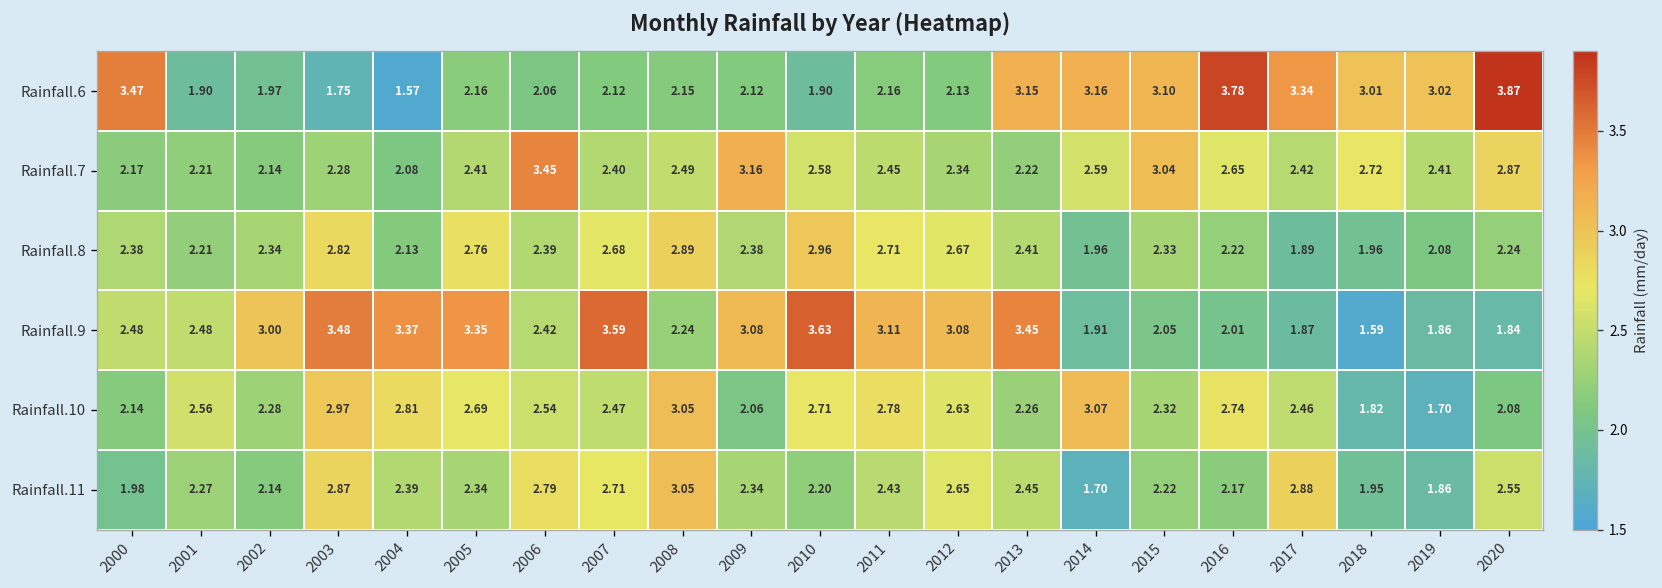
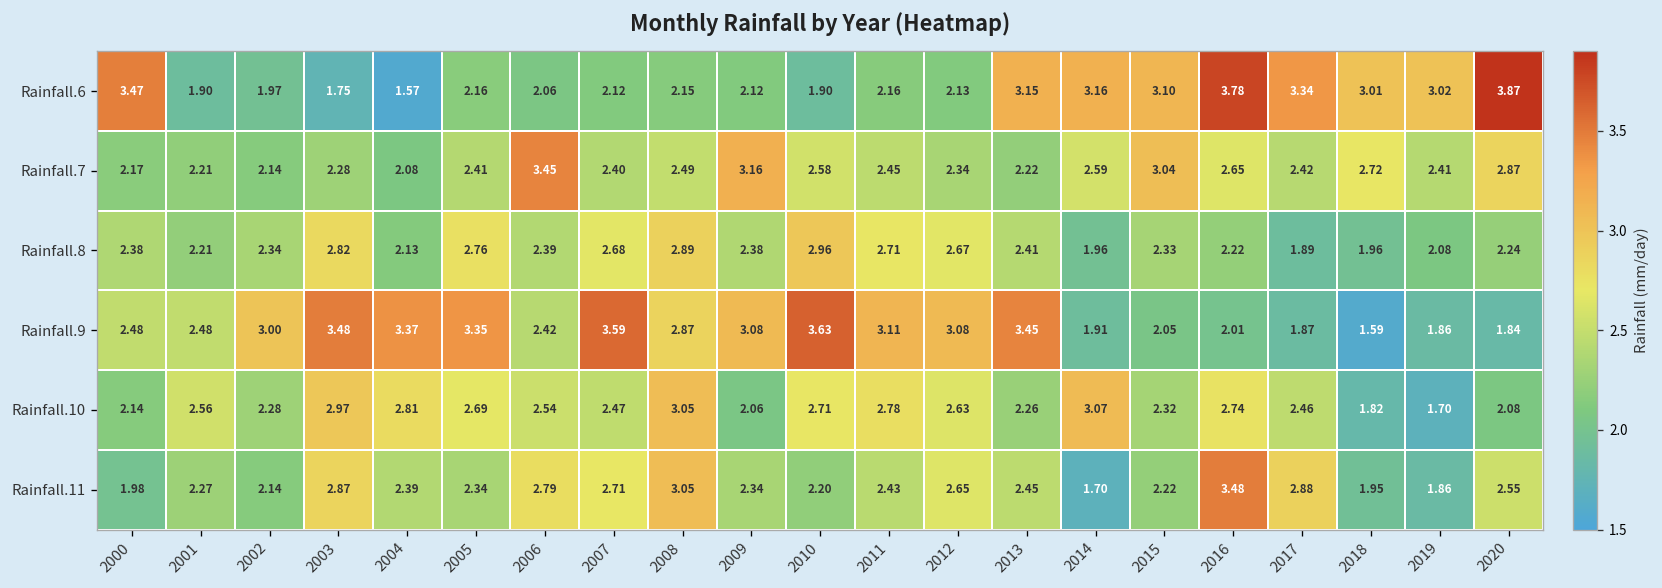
Rainfall.9, 2008: 2.24 -> 2.87
Rainfall.11, 2016: 2.17 -> 3.48
